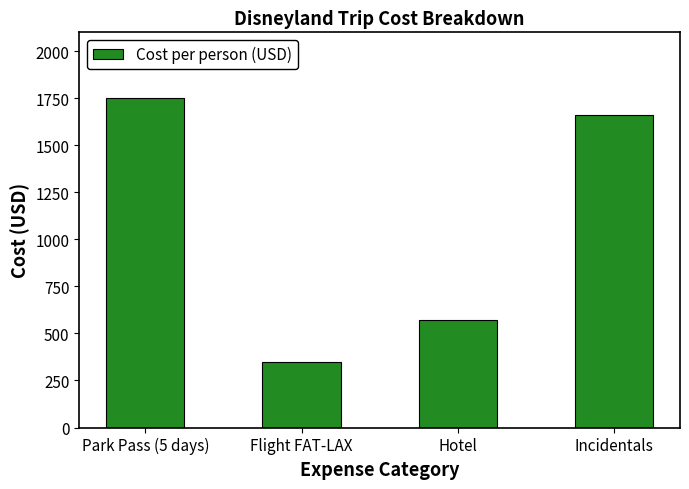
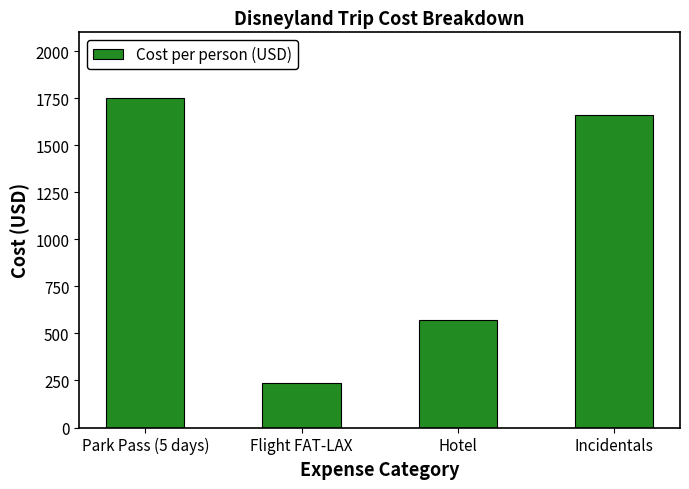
Flight FAT-LAX: 350 -> 240
